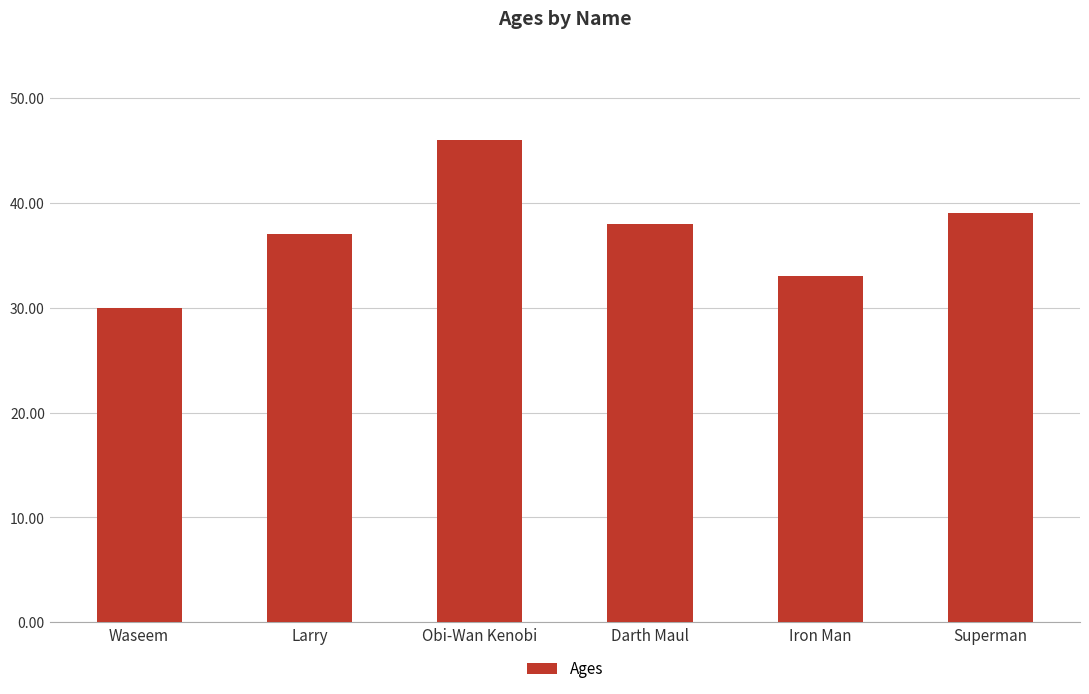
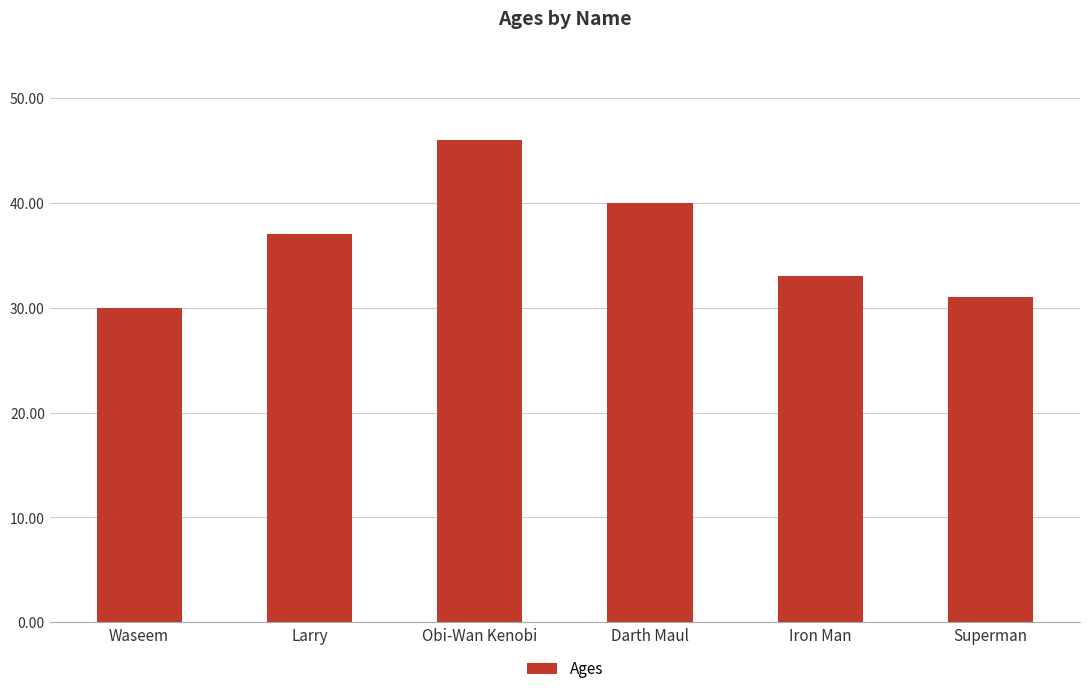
Darth Maul: 38 -> 40
Superman: 39 -> 31
